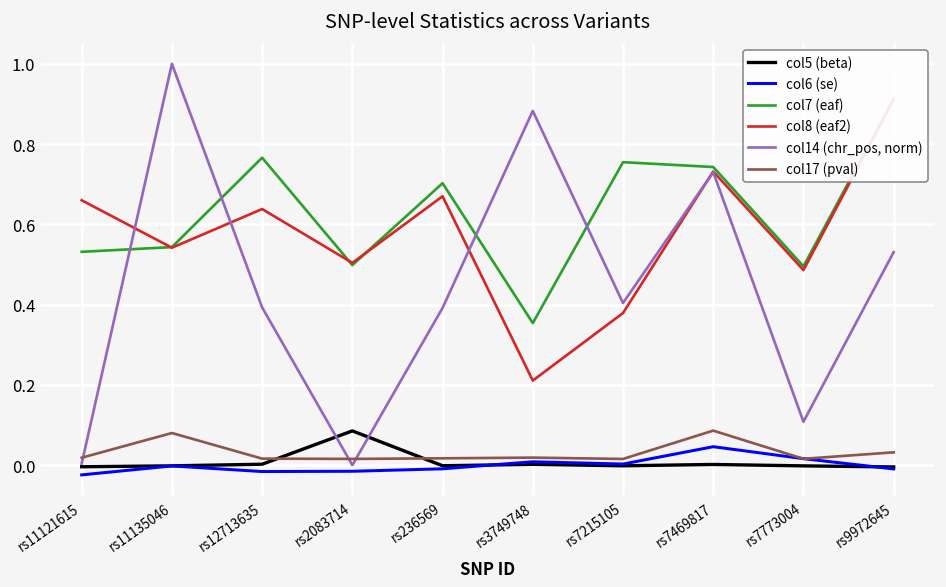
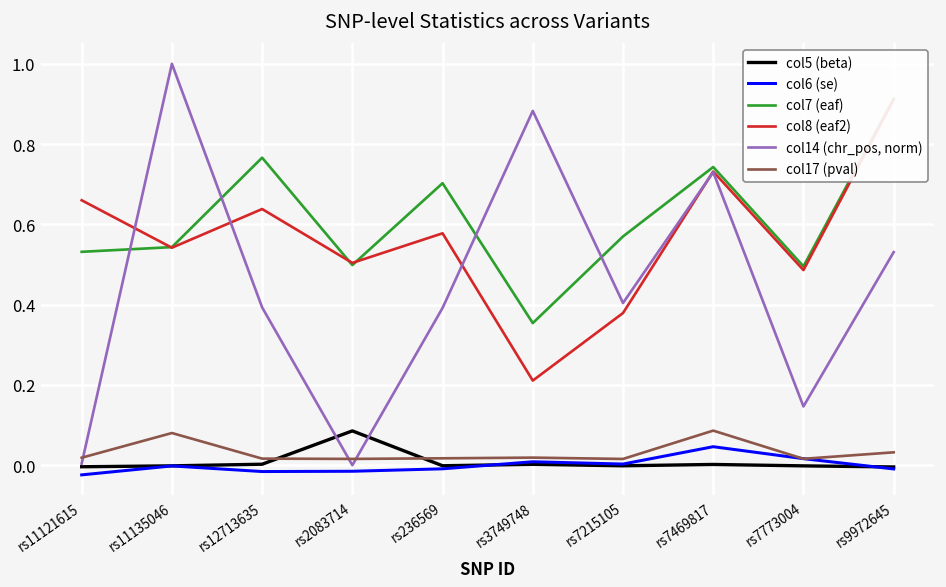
col8 (eaf2), rs236569: 0.67 -> 0.58
col7 (eaf), rs7215105: 0.75 -> 0.57
col14 (chr_pos, norm), rs7773004: 0.11 -> 0.15
